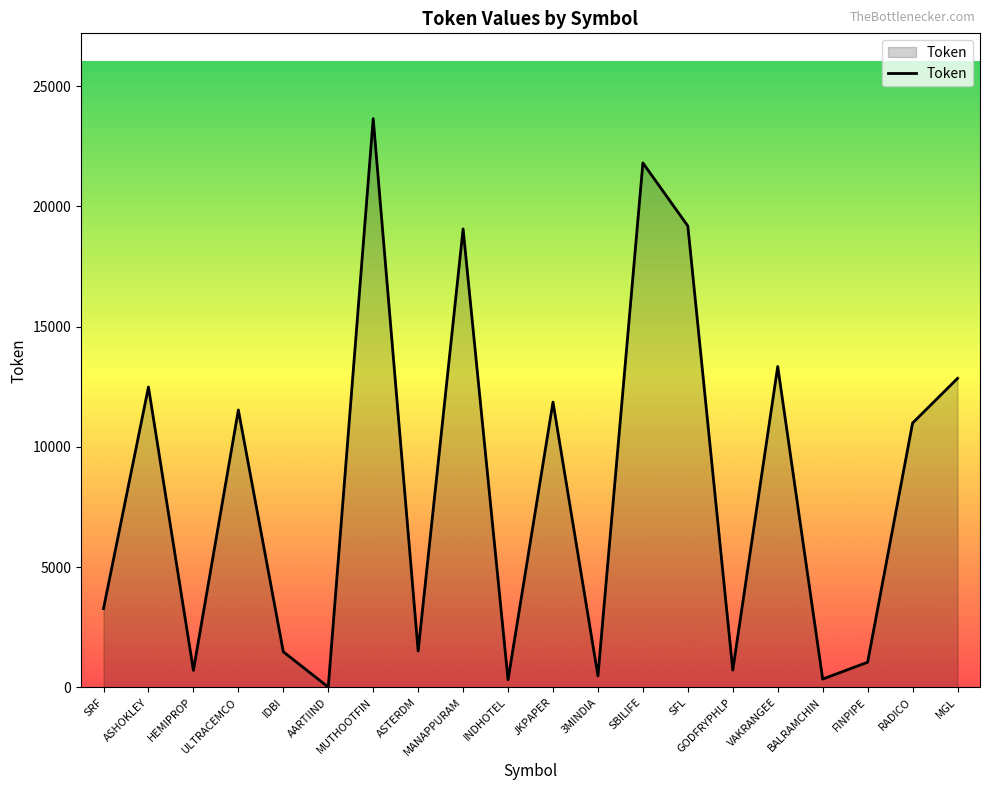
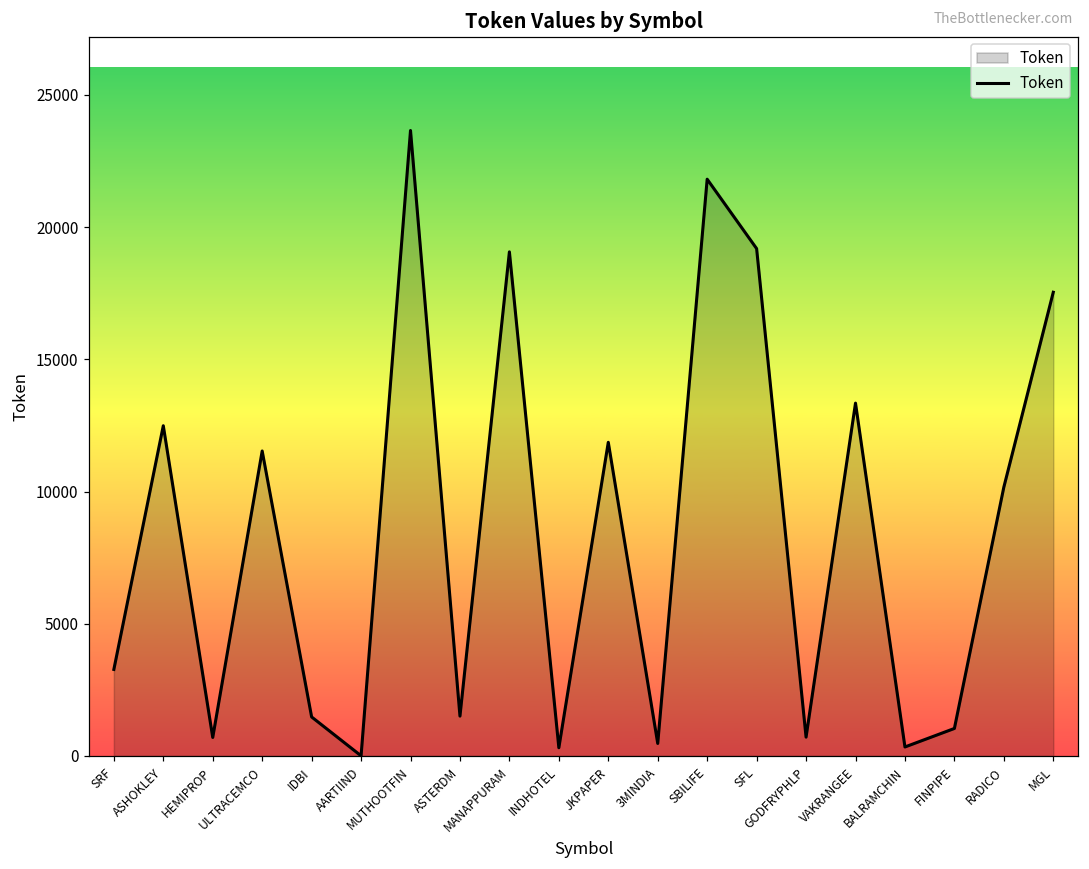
RADICO: 11000 -> 10200
MGL: 12800 -> 17500
